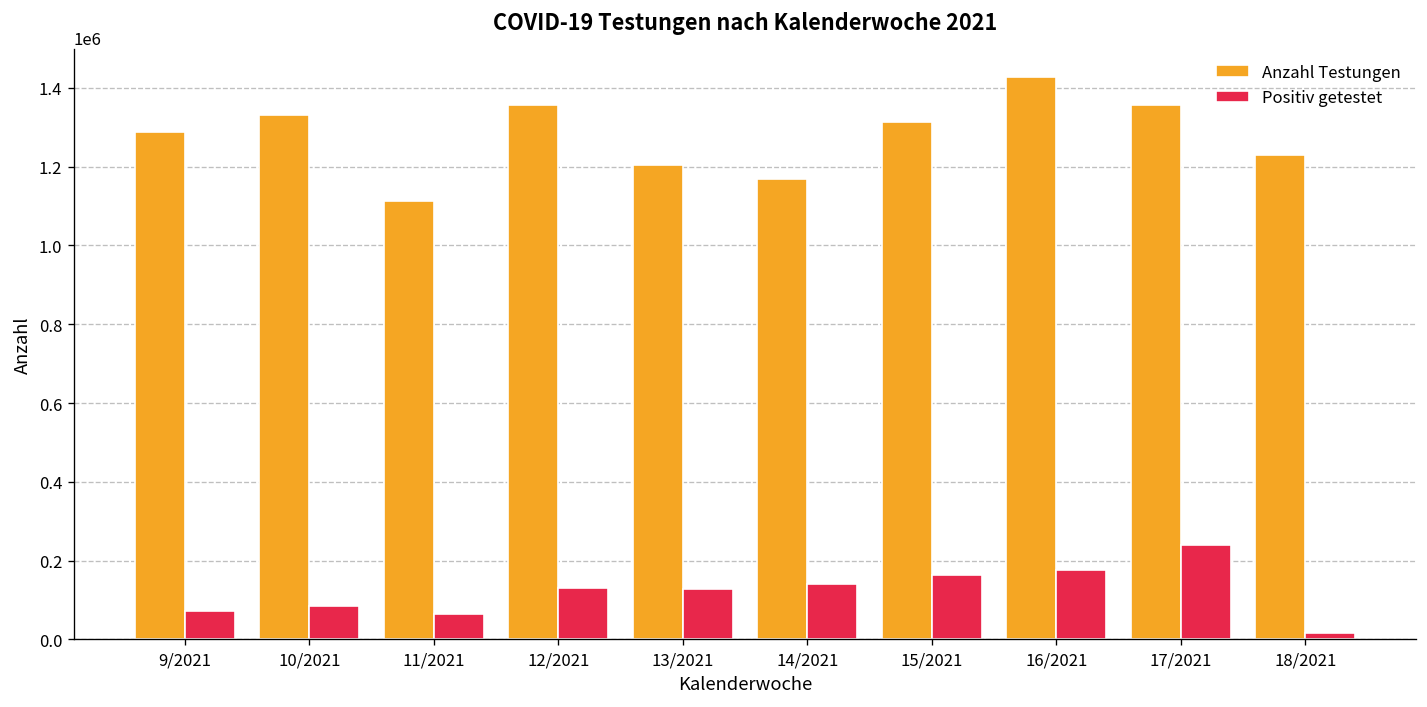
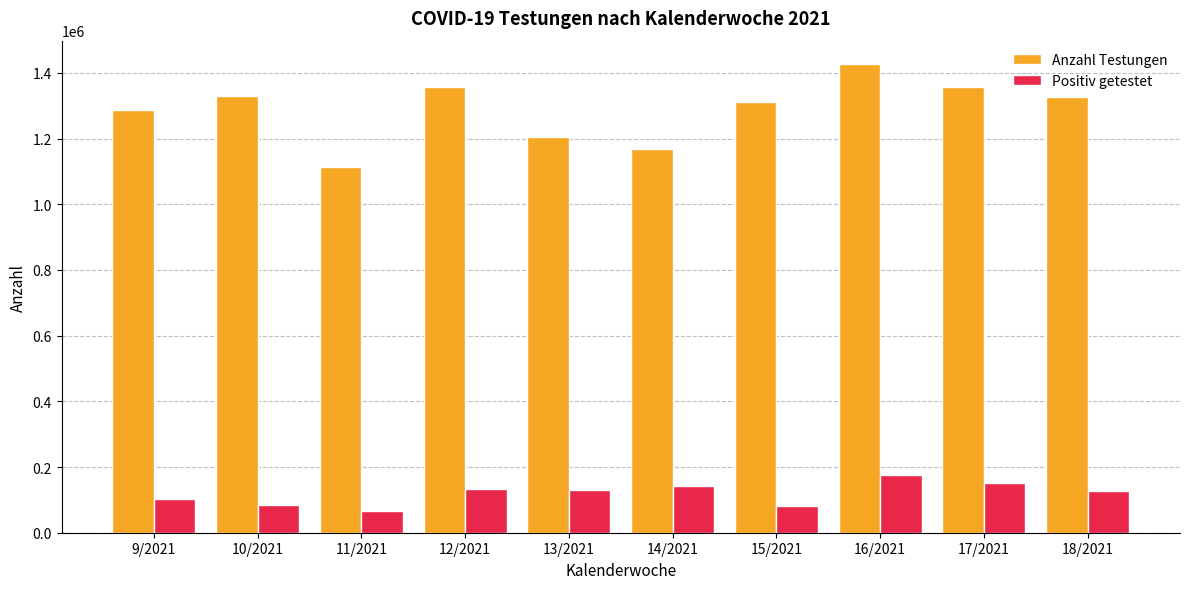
Positiv getestet, 9/2021: 70000 -> 100000
Positiv getestet, 15/2021: 160000 -> 80000
Positiv getestet, 17/2021: 240000 -> 150000
Anzahl Testungen, 18/2021: 1230000 -> 1330000
Positiv getestet, 18/2021: 20000 -> 130000
